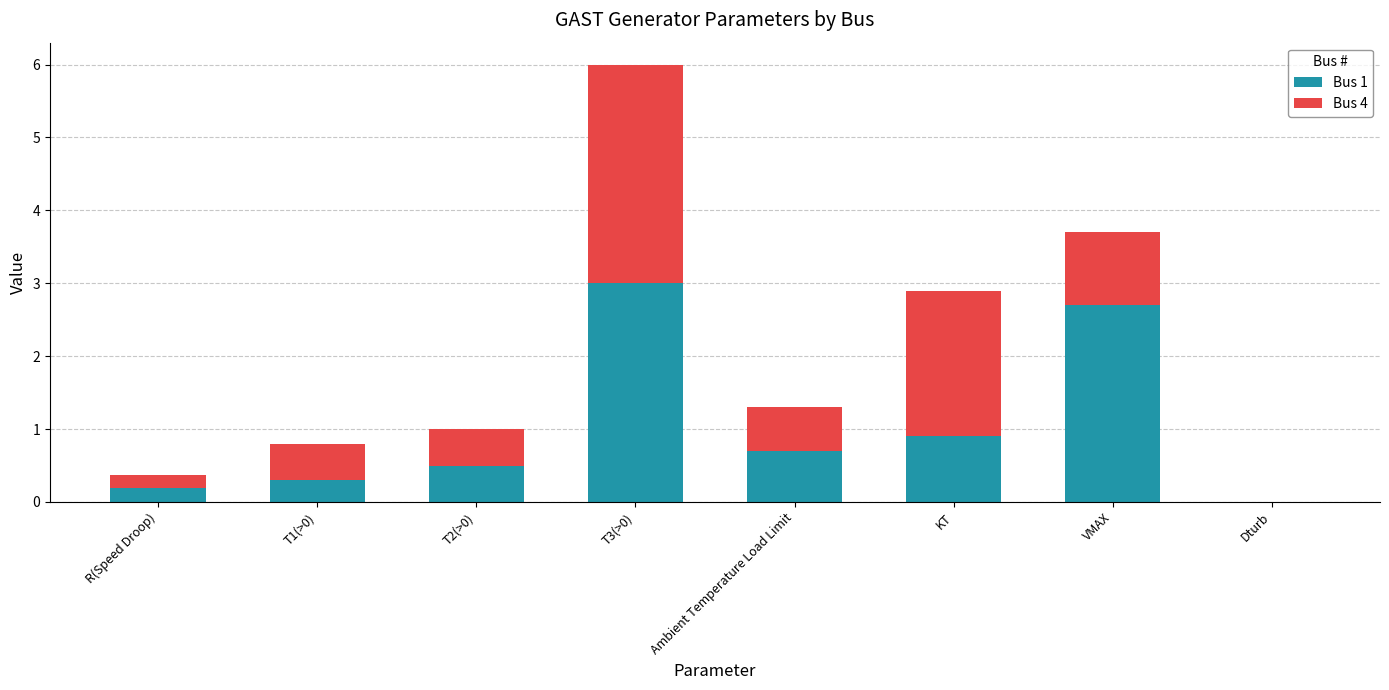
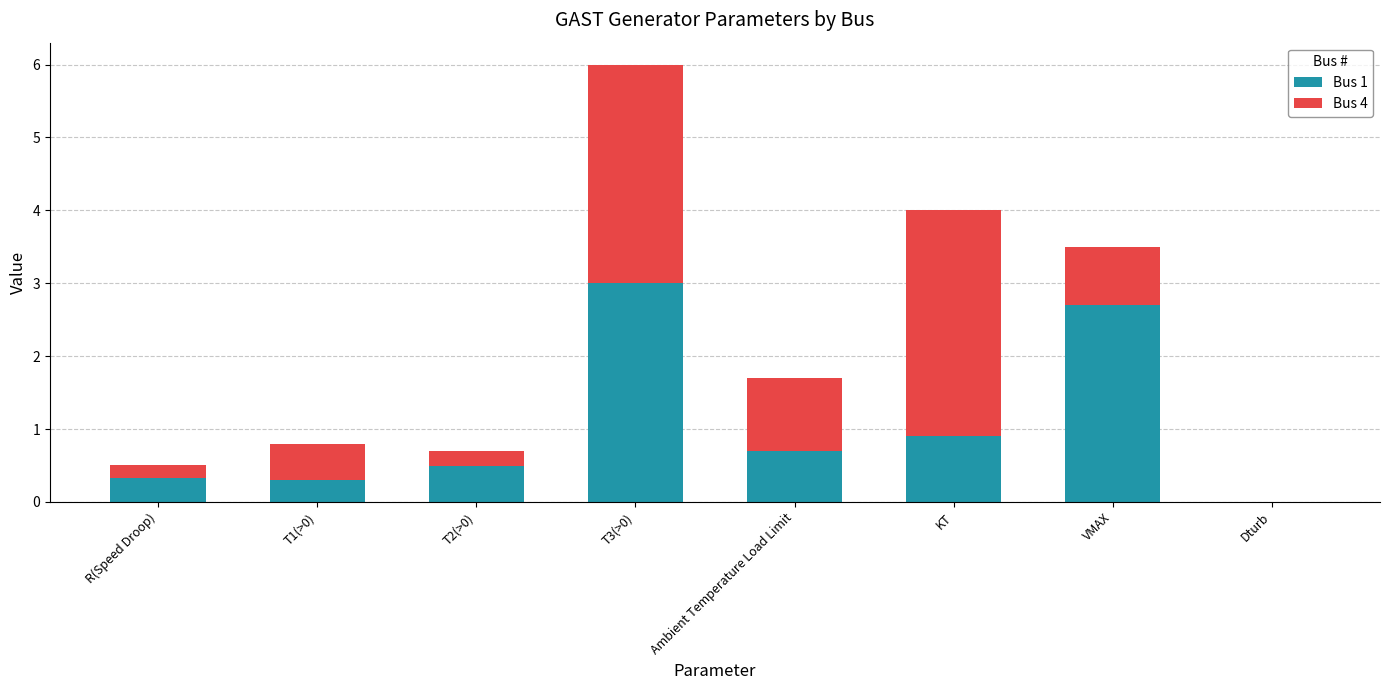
Bus 1, R(Speed Droop): 0.2 -> 0.3
Bus 4, T2(>0): 0.5 -> 0.2
Bus 4, Ambient Temperature Load Limit: 0.6 -> 1.0
Bus 4, KT: 2.0 -> 3.1
Bus 4, VMAX: 1.0 -> 0.8
